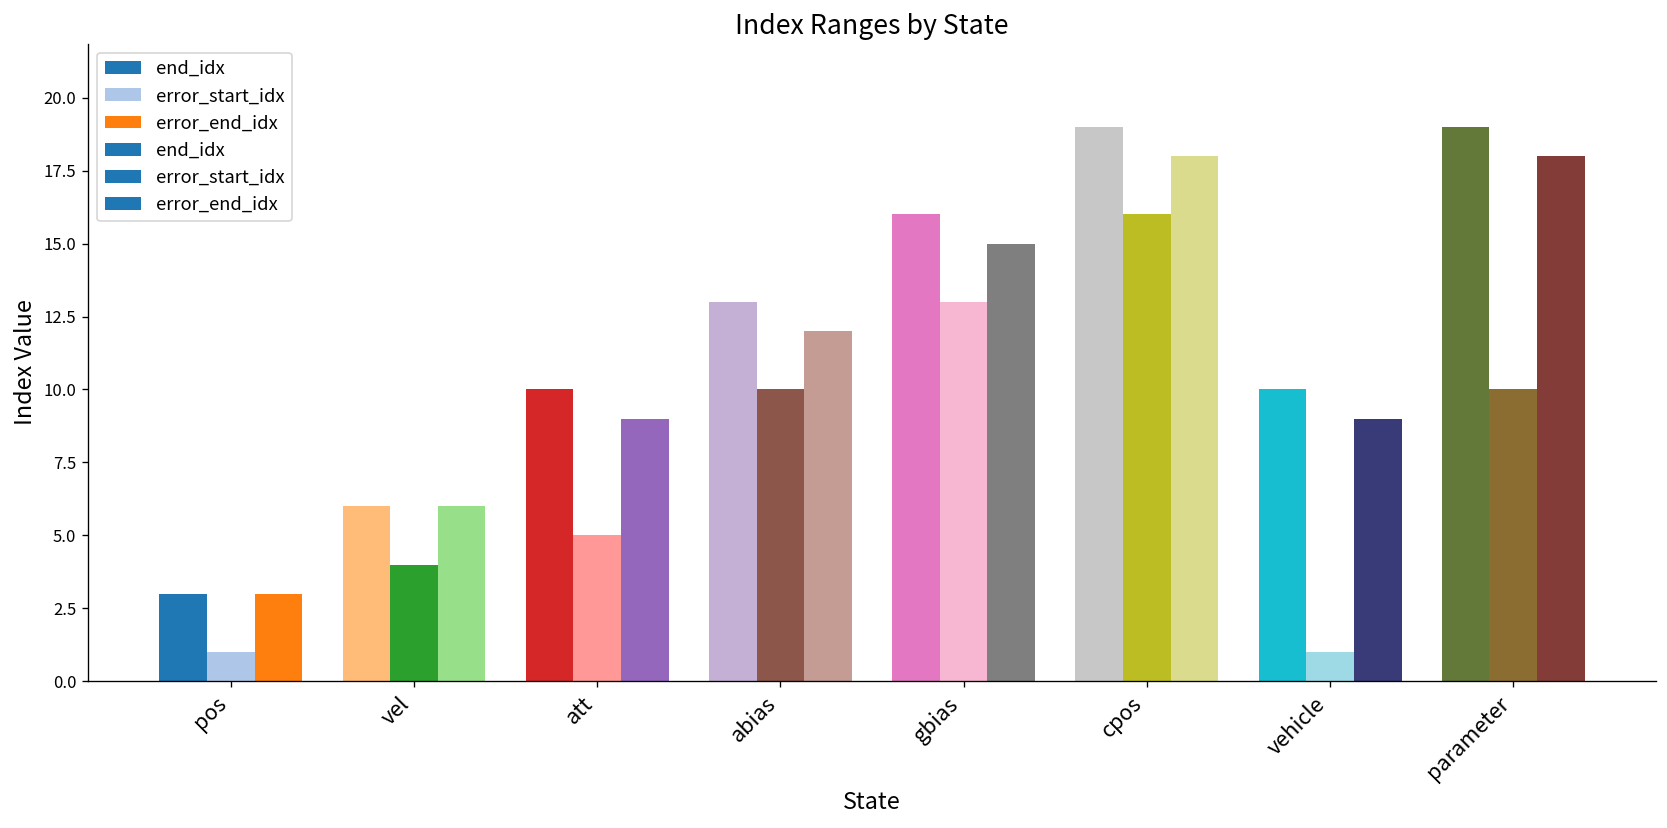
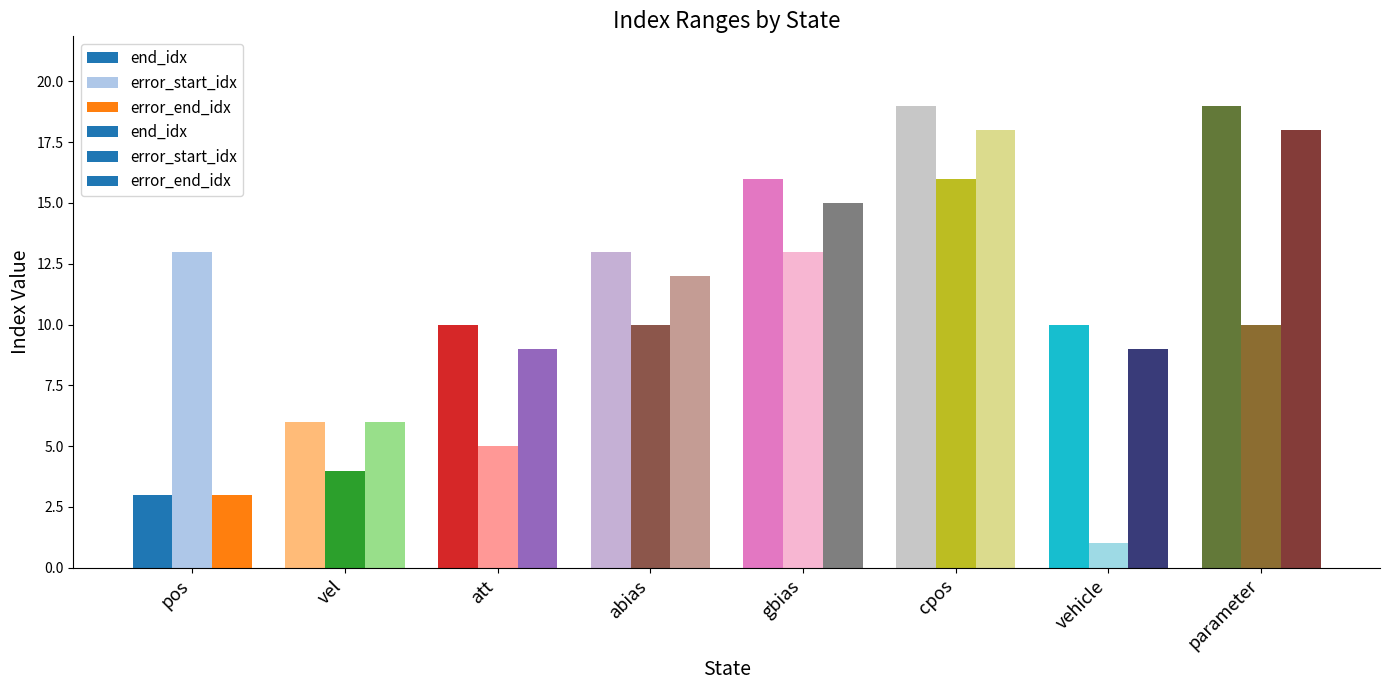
pos: 1 -> 13
